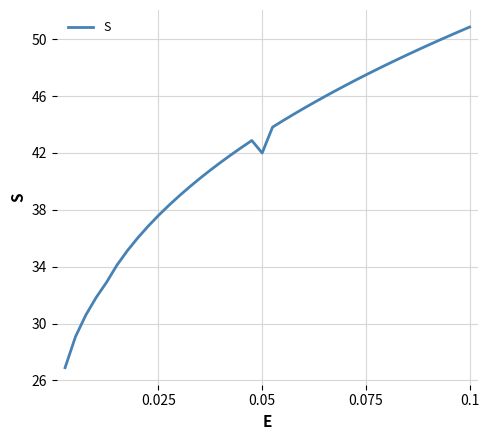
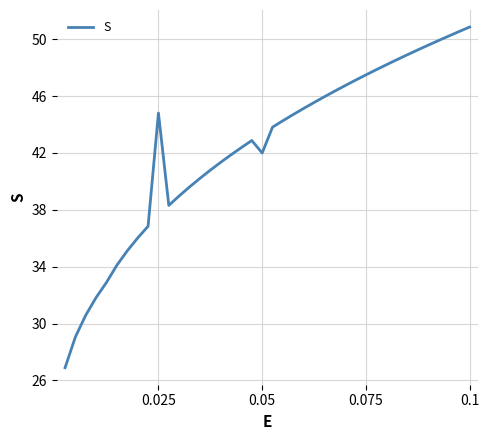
0.025: 37.6 -> 44.8
